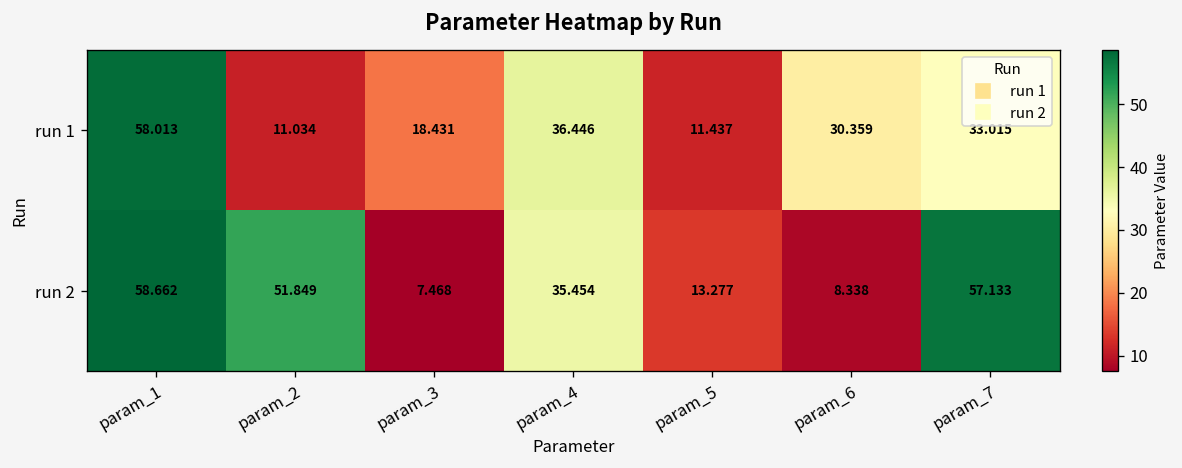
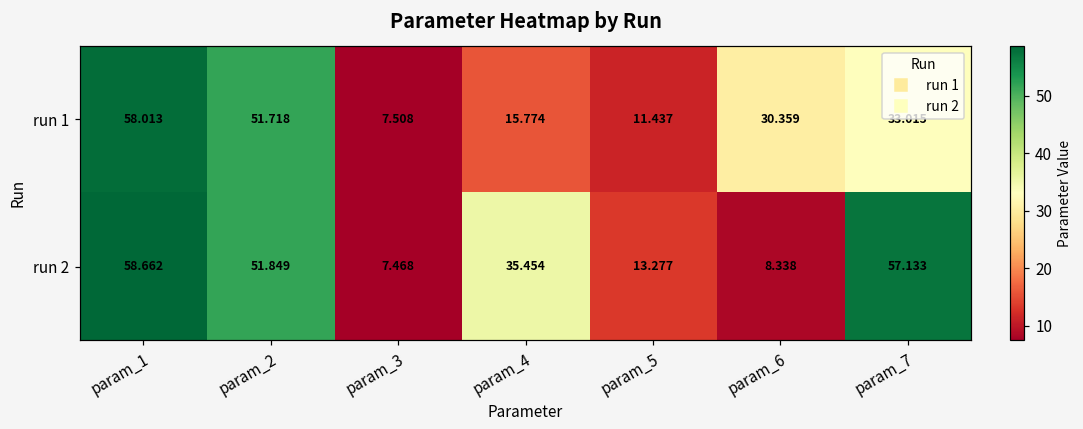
run 1, param_2: 11.034 -> 51.718
run 1, param_3: 18.431 -> 7.508
run 1, param_4: 36.446 -> 15.774
